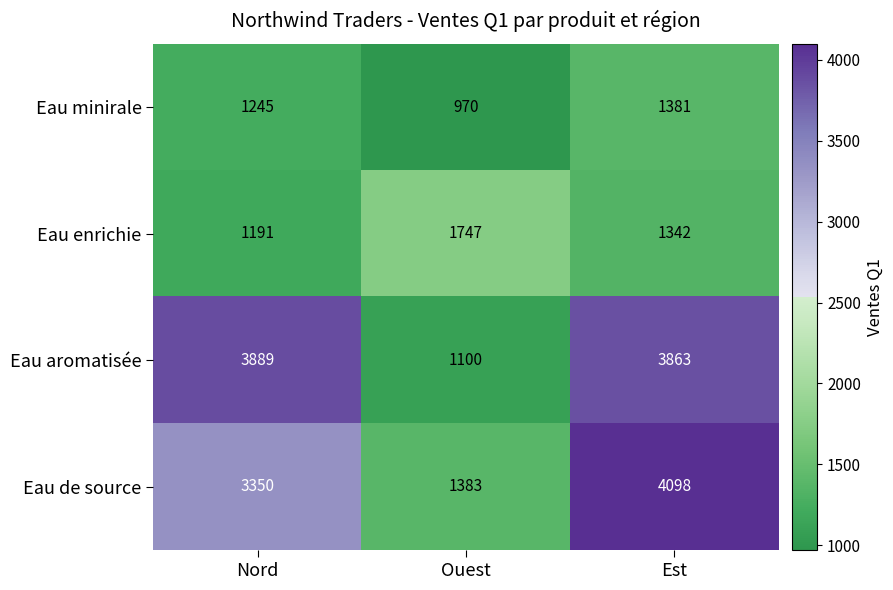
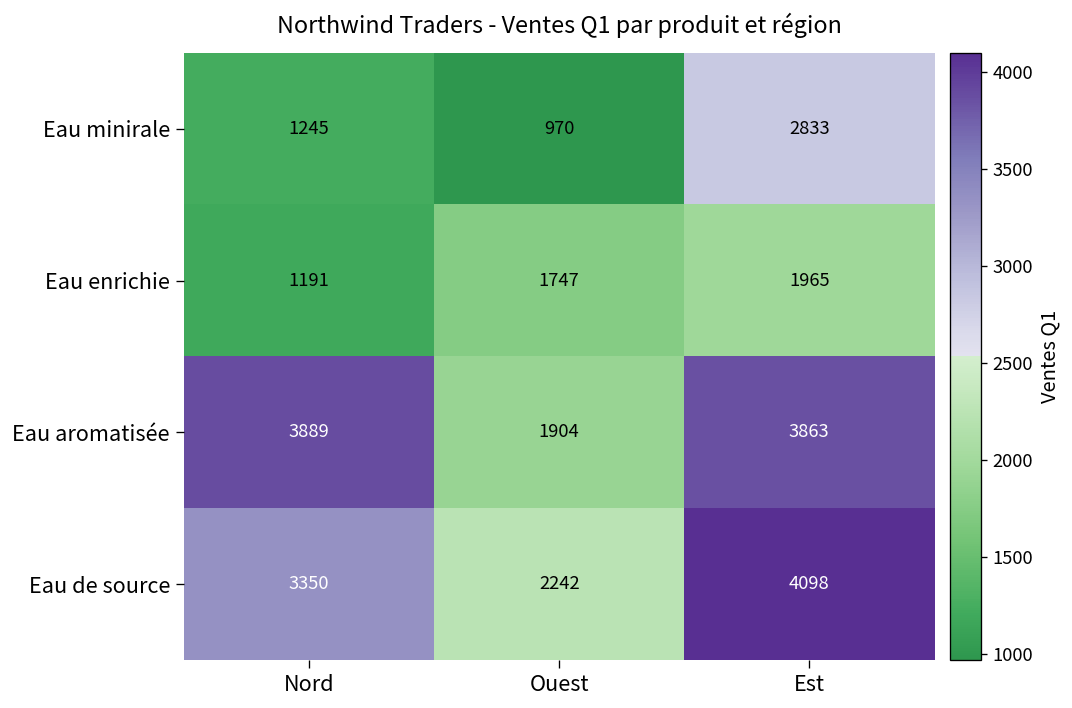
Eau minirale, Est: 1381 -> 2833
Eau enrichie, Est: 1342 -> 1965
Eau aromatisée, Ouest: 1100 -> 1904
Eau de source, Ouest: 1383 -> 2242
